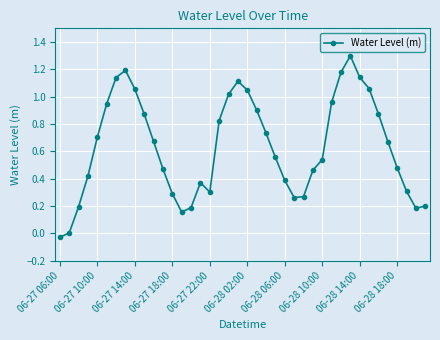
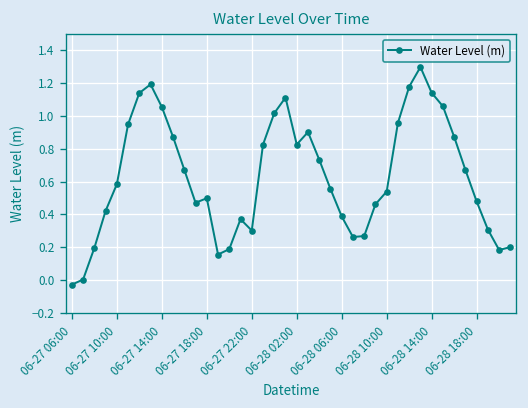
06-27 10:00: 0.70 -> 0.58
06-27 18:00: 0.29 -> 0.50
06-28 02:00: 1.05 -> 0.83
